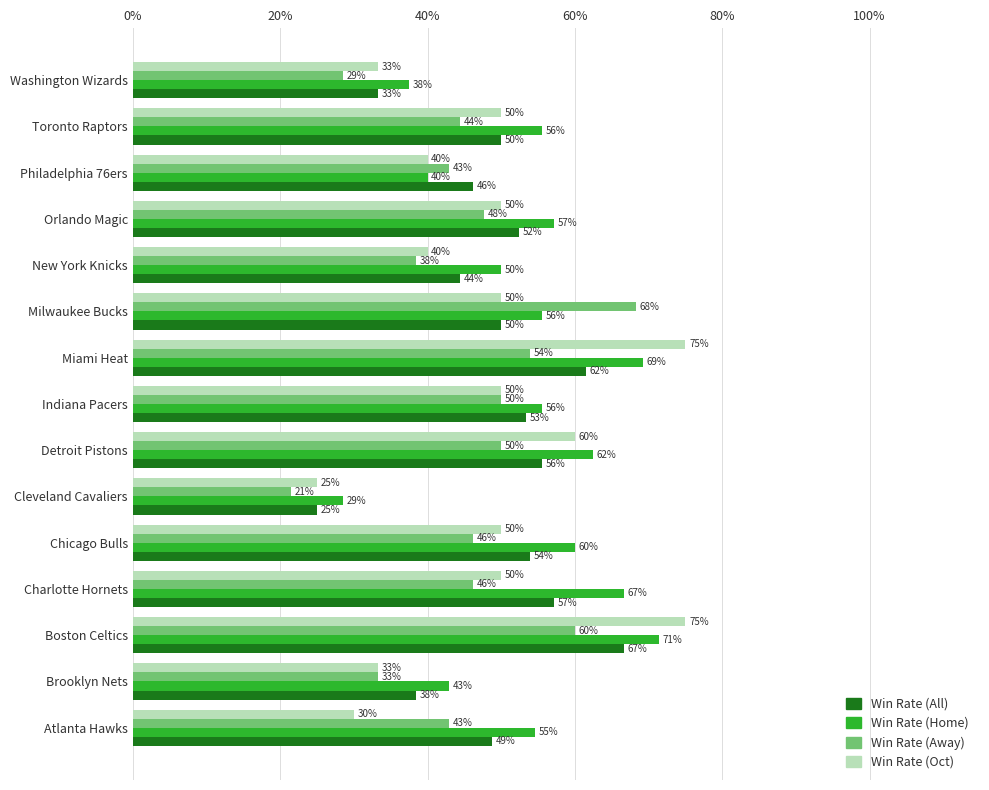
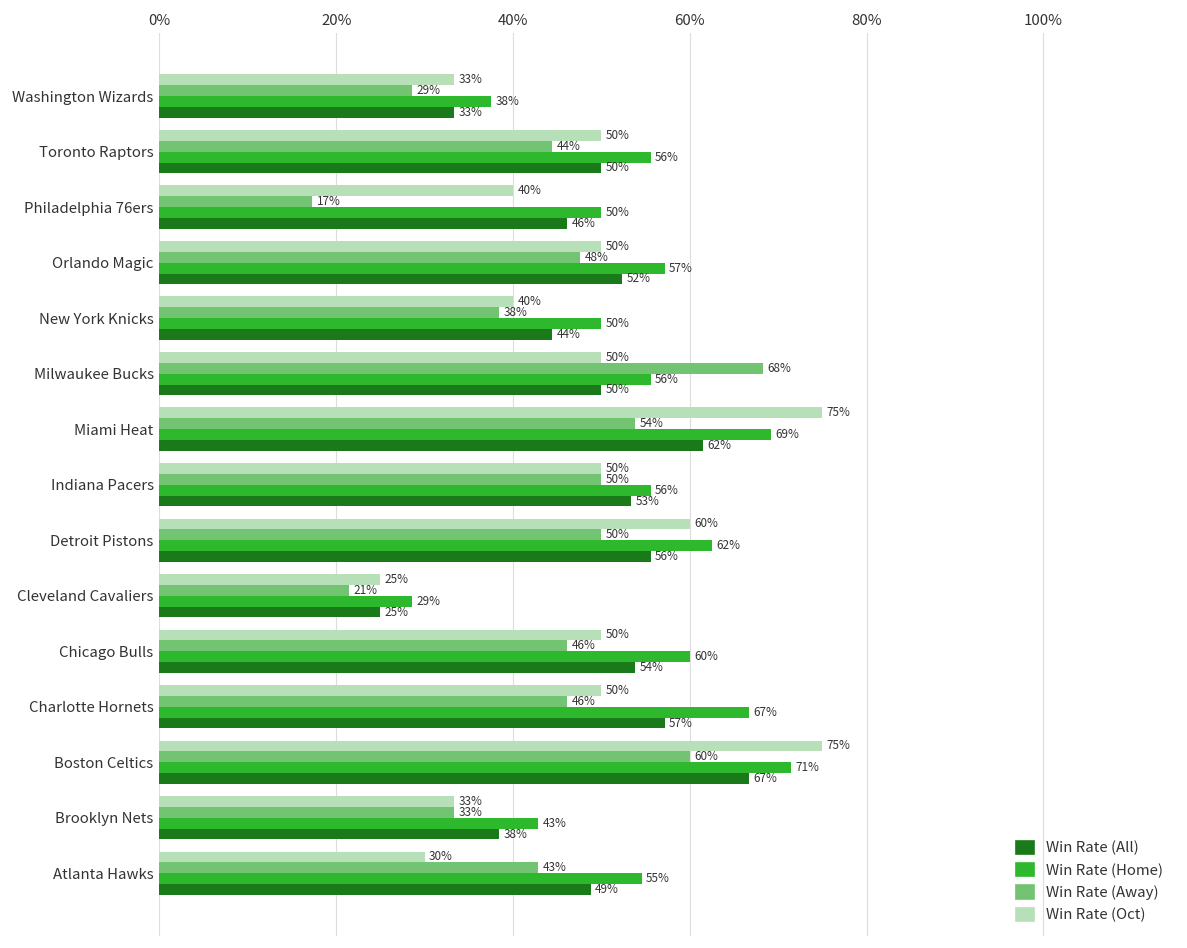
Win Rate (Away), Philadelphia 76ers: 43% -> 17%
Win Rate (Home), Philadelphia 76ers: 40% -> 50%
